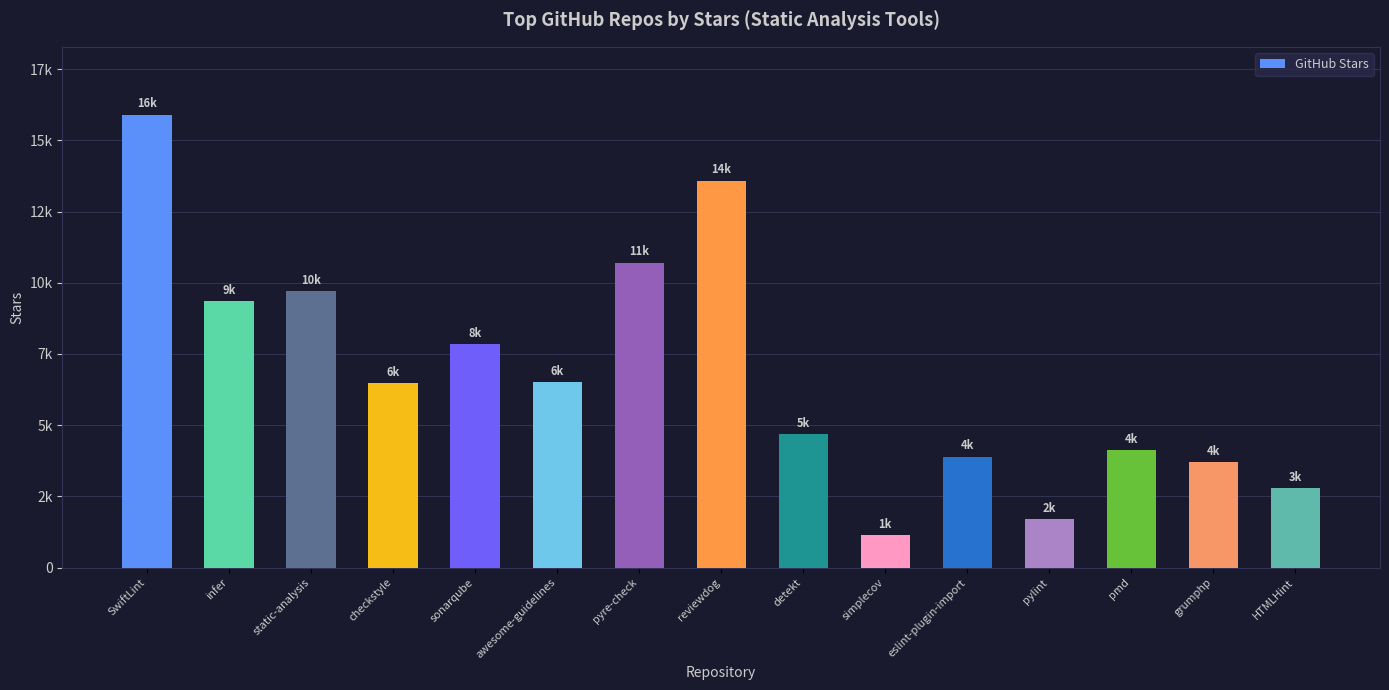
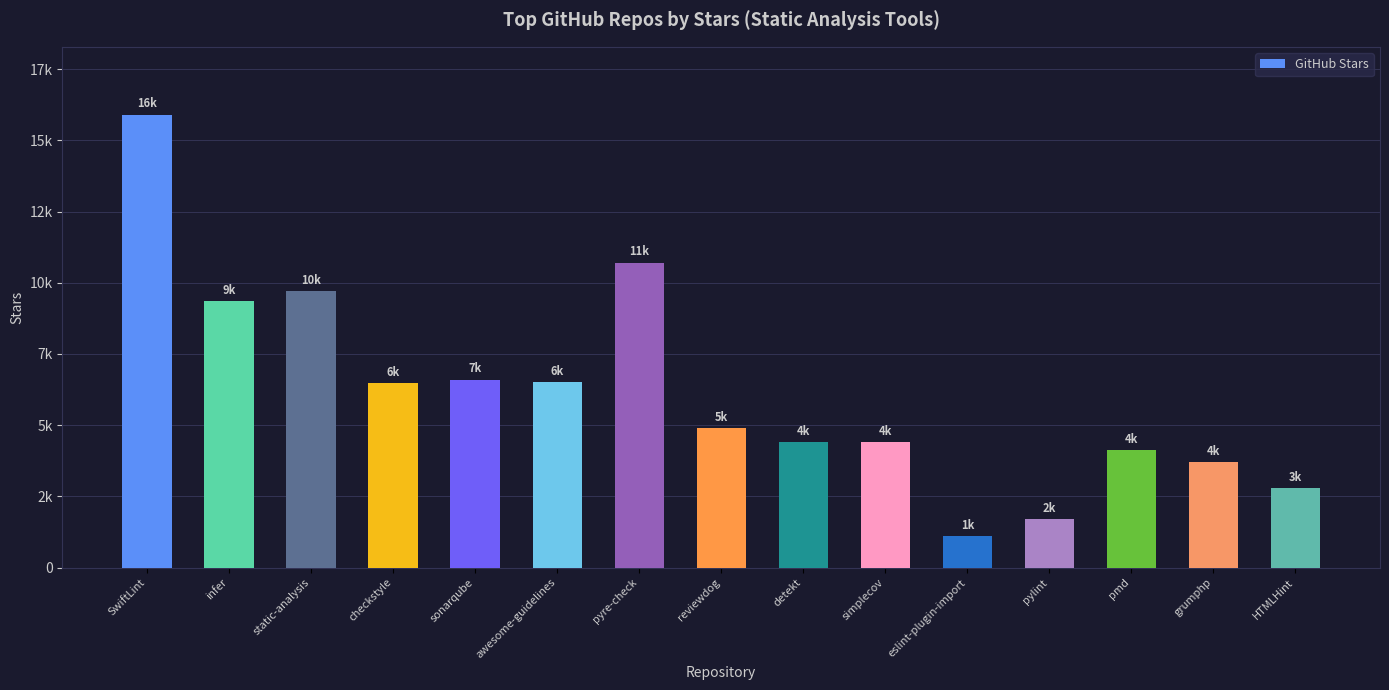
sonarqube: 8k -> 7k
reviewdog: 14k -> 5k
detekt: 5k -> 4k
simplecov: 1k -> 4k
eslint-plugin-import: 4k -> 1k
